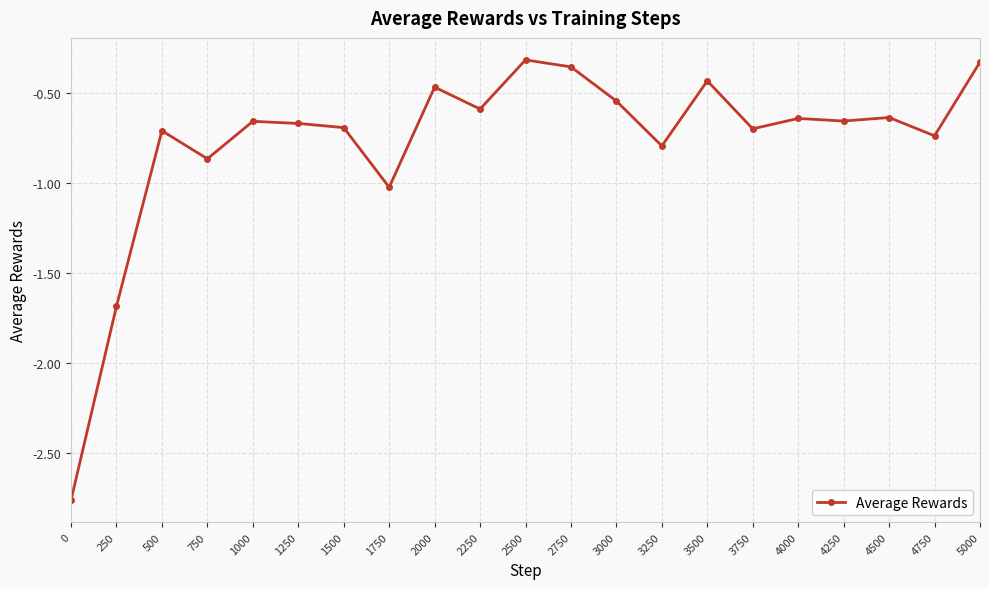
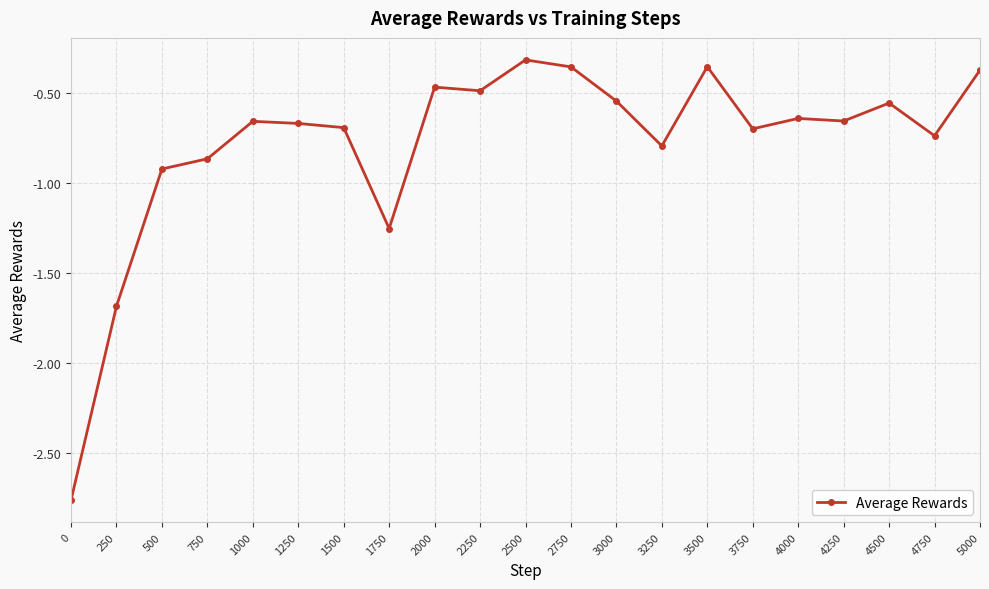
500: -0.71 -> -0.92
1750: -1.02 -> -1.25
2250: -0.59 -> -0.49
3500: -0.43 -> -0.35
4500: -0.64 -> -0.55
5000: -0.33 -> -0.37
